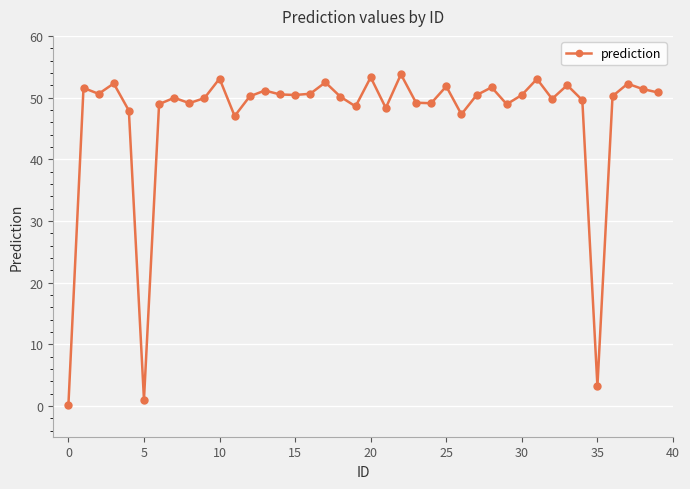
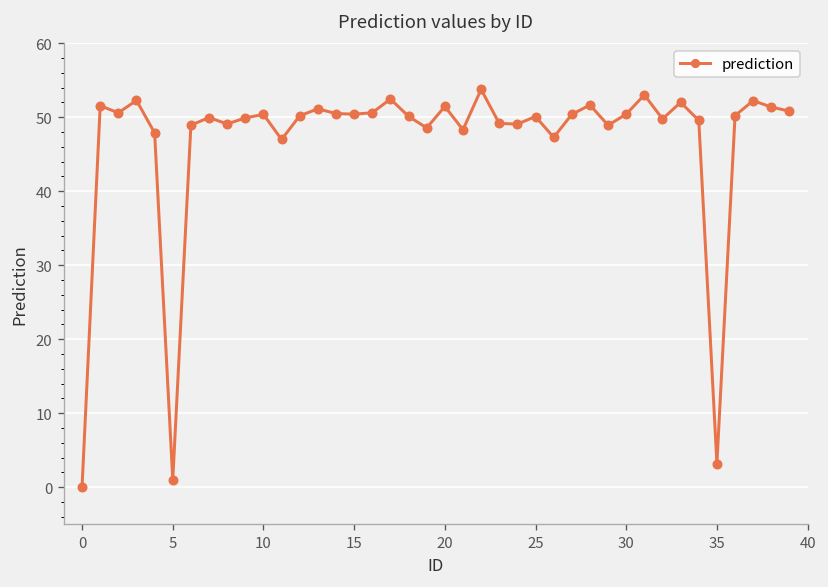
10: 53 -> 50
20: 53 -> 51
25: 52 -> 50
